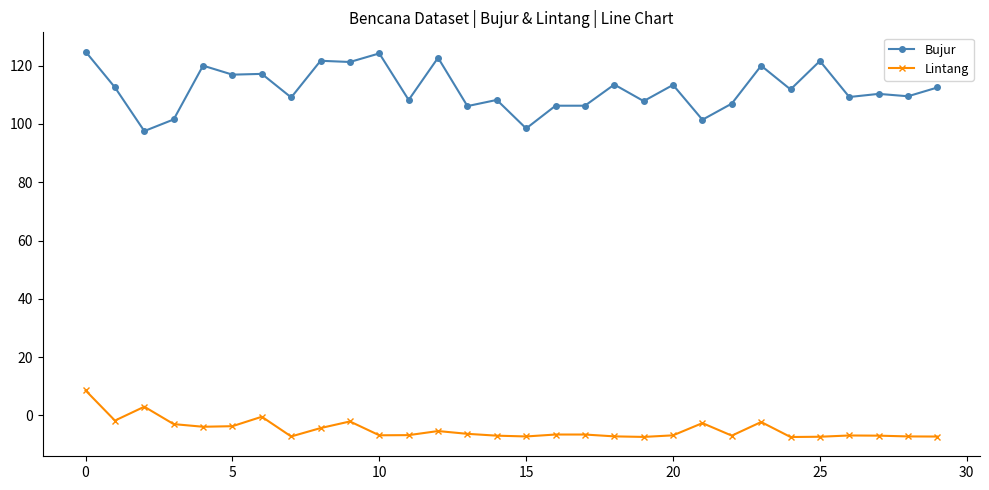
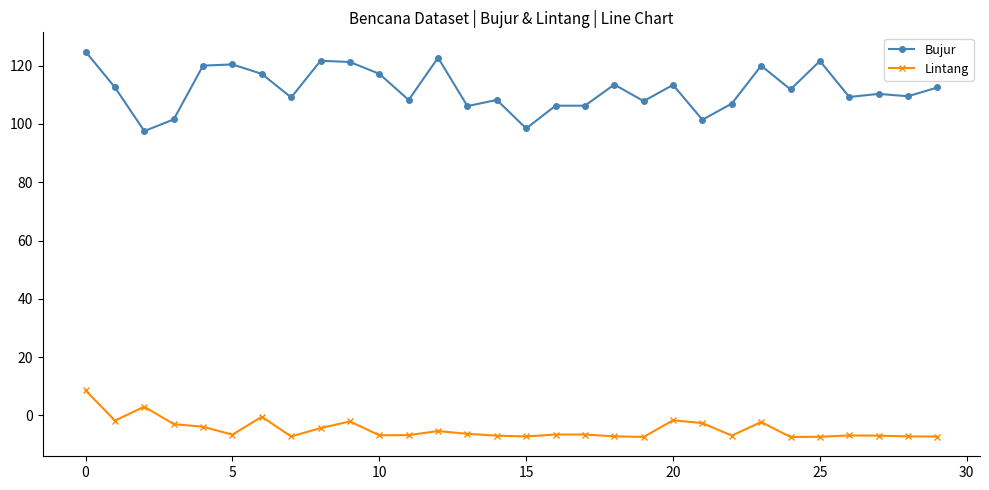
Bujur, 5: 117 -> 120
Lintang, 5: -4 -> -7
Bujur, 10: 124 -> 117
Lintang, 20: -7 -> -2
